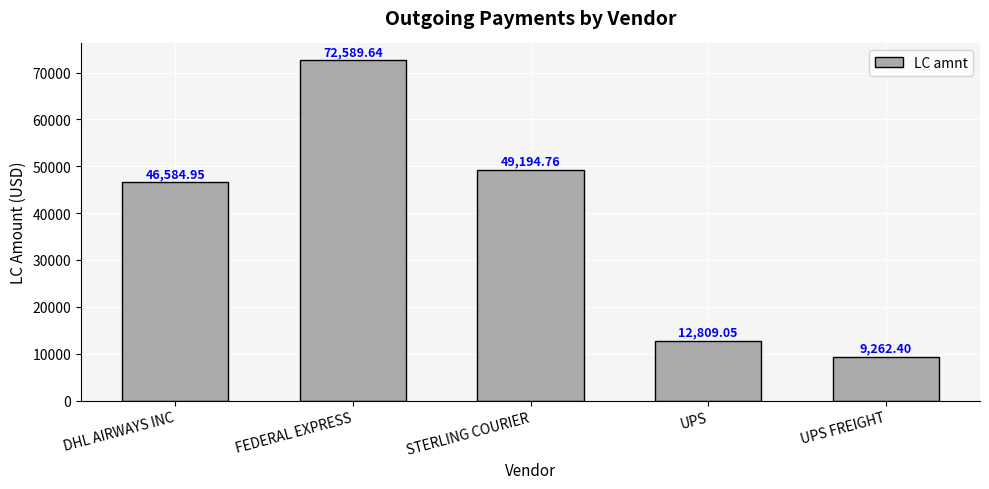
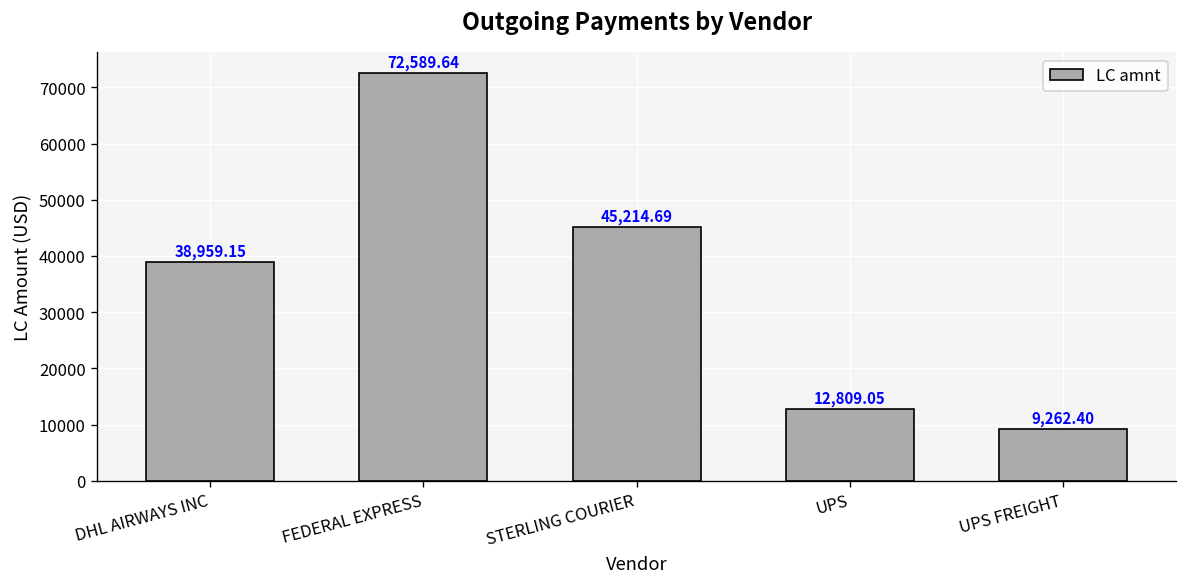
DHL AIRWAYS INC: 46,584.95 -> 38,959.15
STERLING COURIER: 49,194.76 -> 45,214.69
